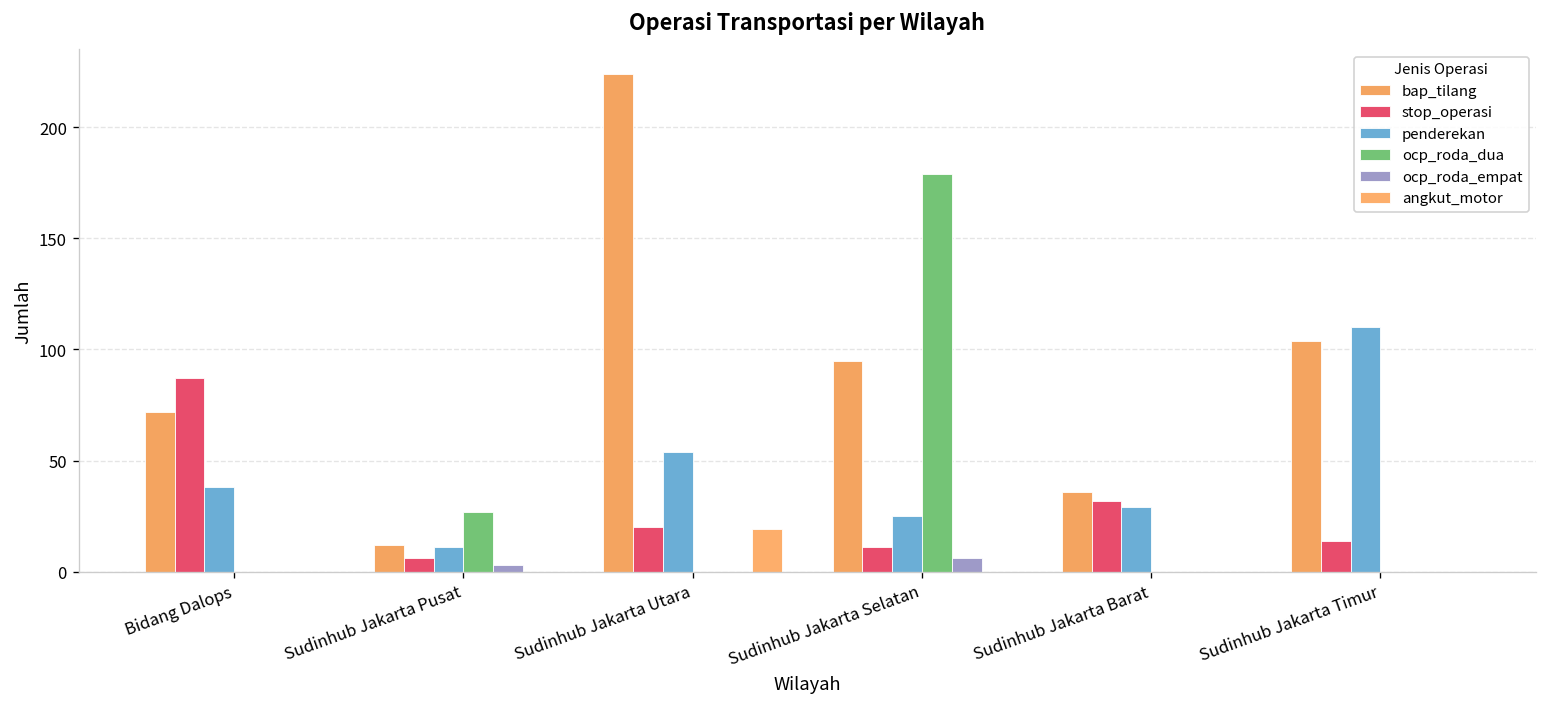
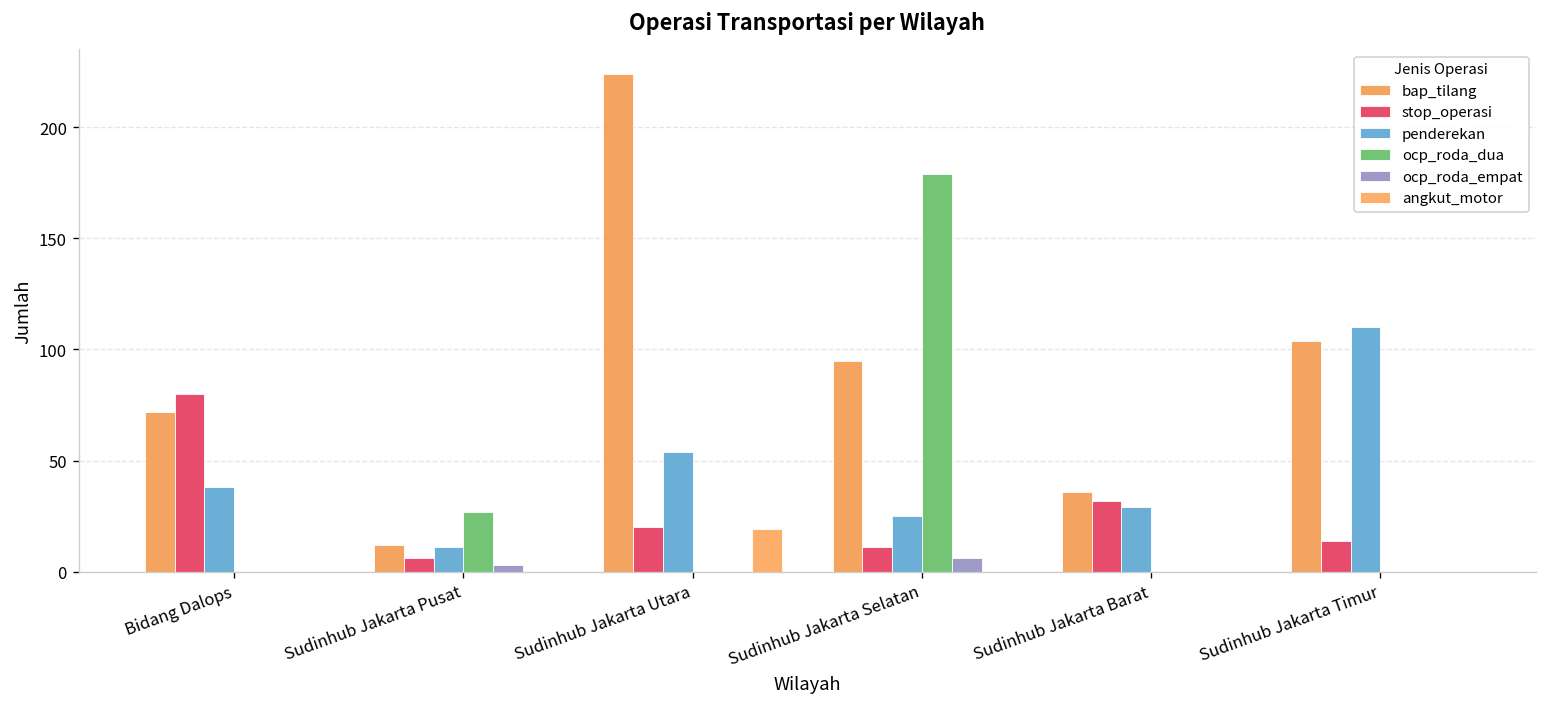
stop_operasi, Bidang Dalops: 87 -> 80
